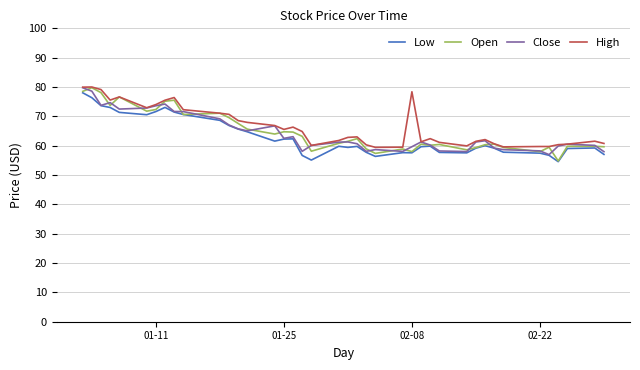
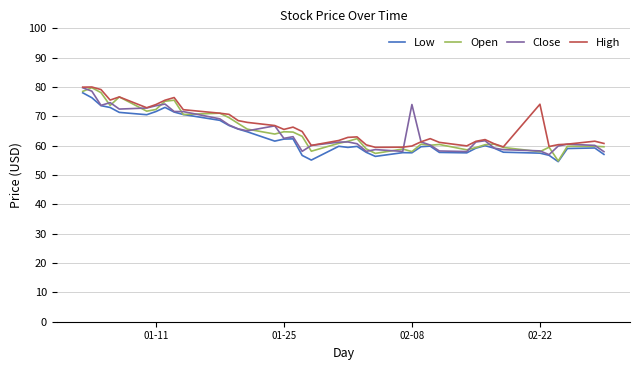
Close, 02-08: 60 -> 74
High, 02-08: 78 -> 60
High, 02-22: 60 -> 74
